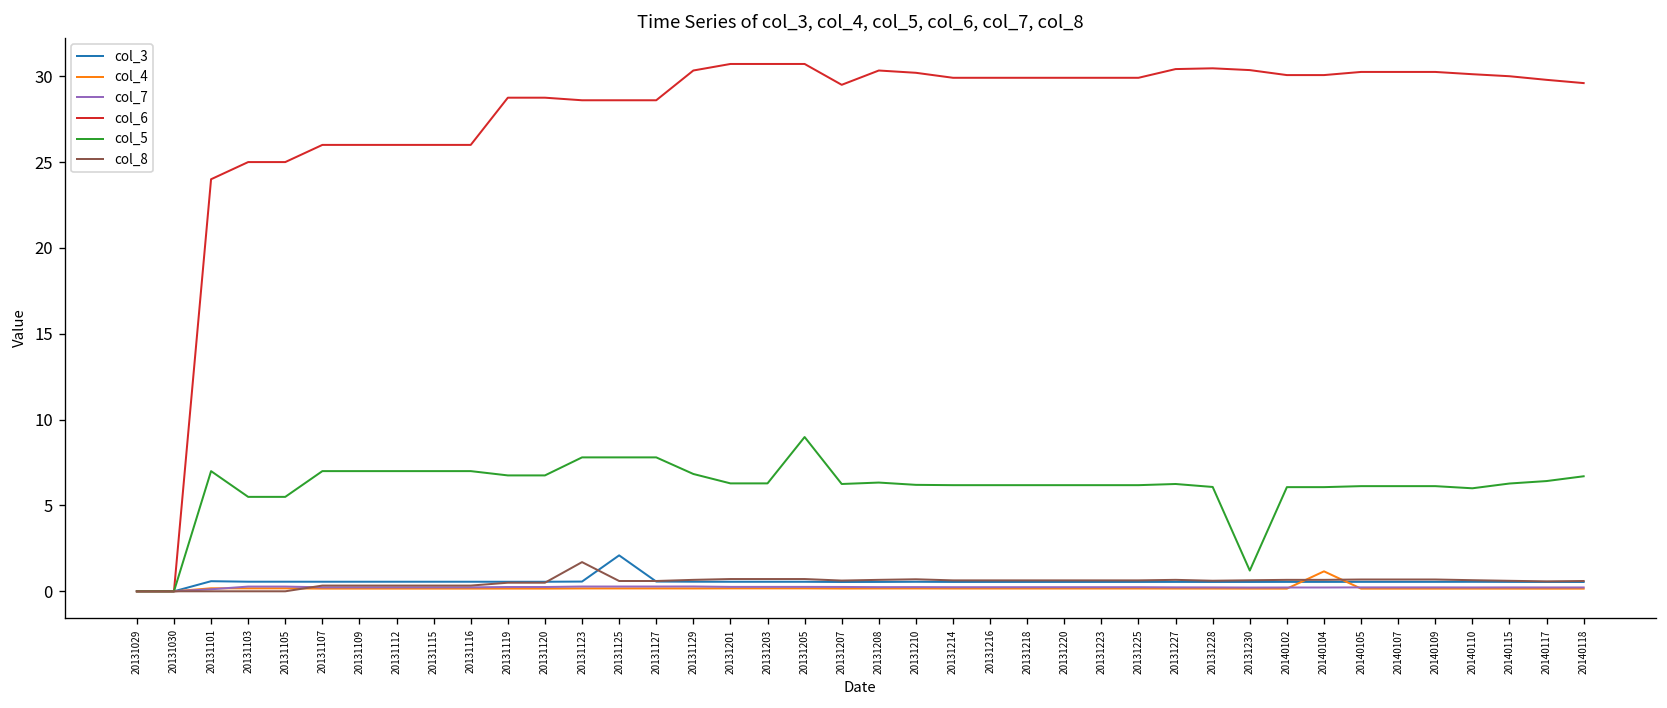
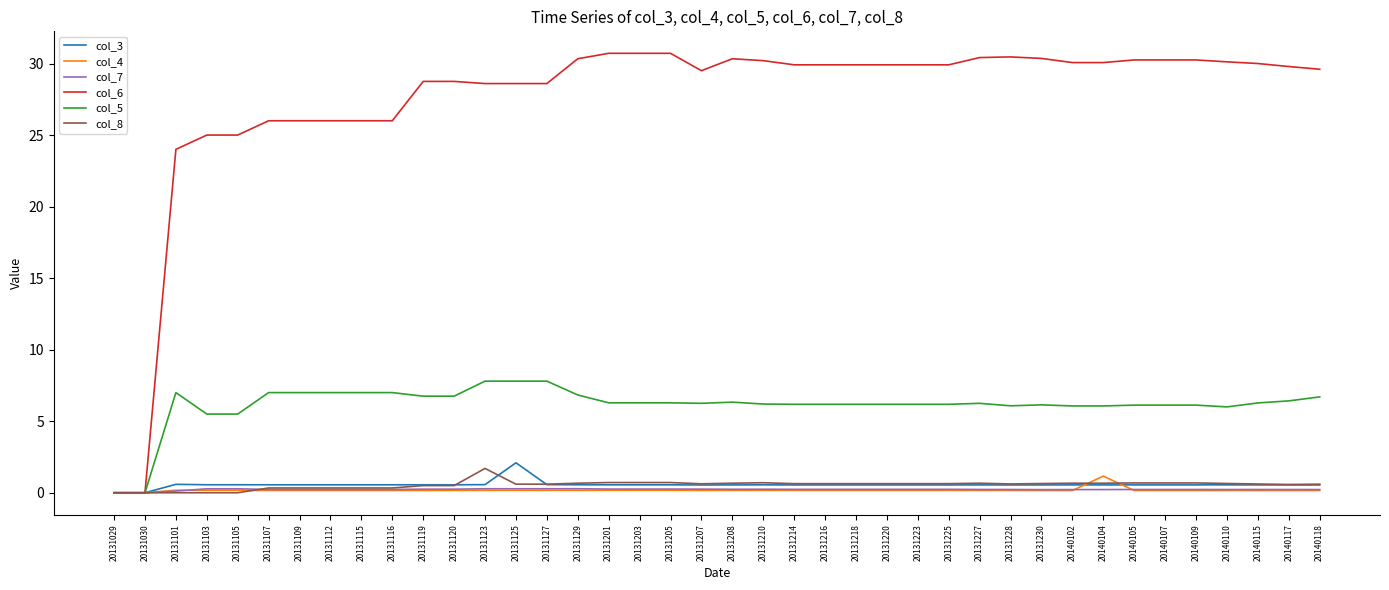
col_5, 20131205: 9.0 -> 6.3
col_5, 20131230: 1.2 -> 6.1
